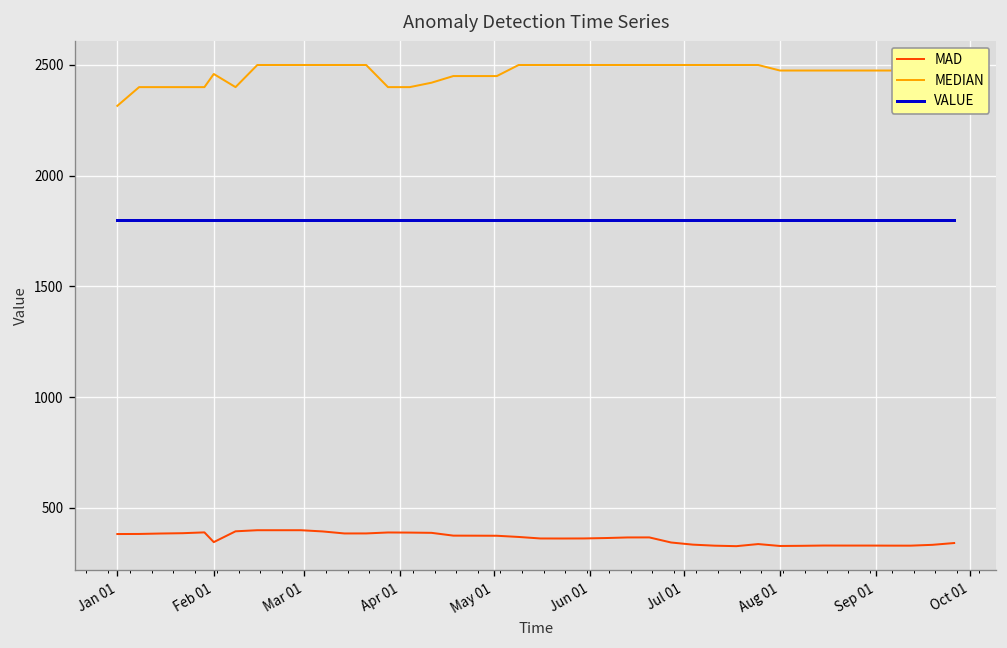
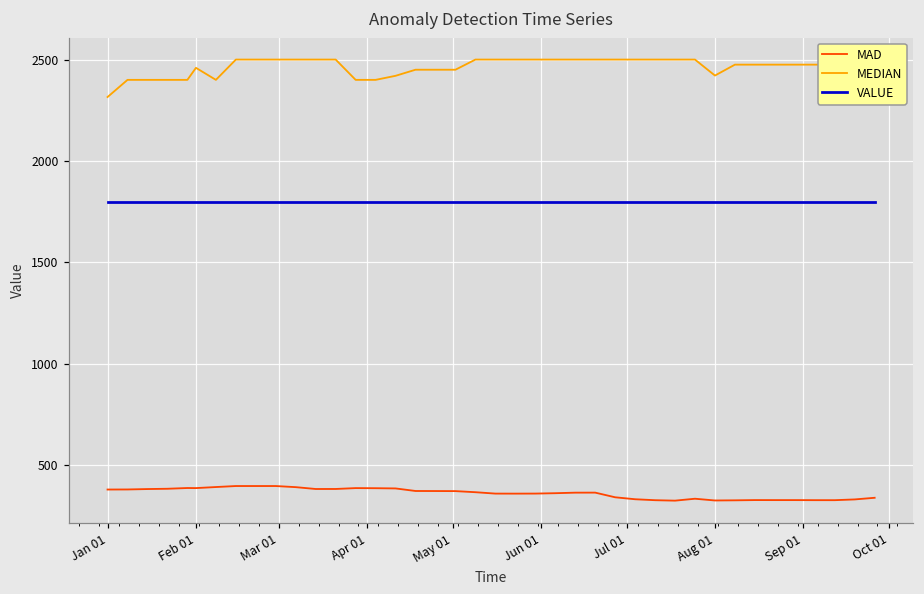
MAD, Feb 01: 340 -> 390
MEDIAN, Aug 01: 2480 -> 2420
